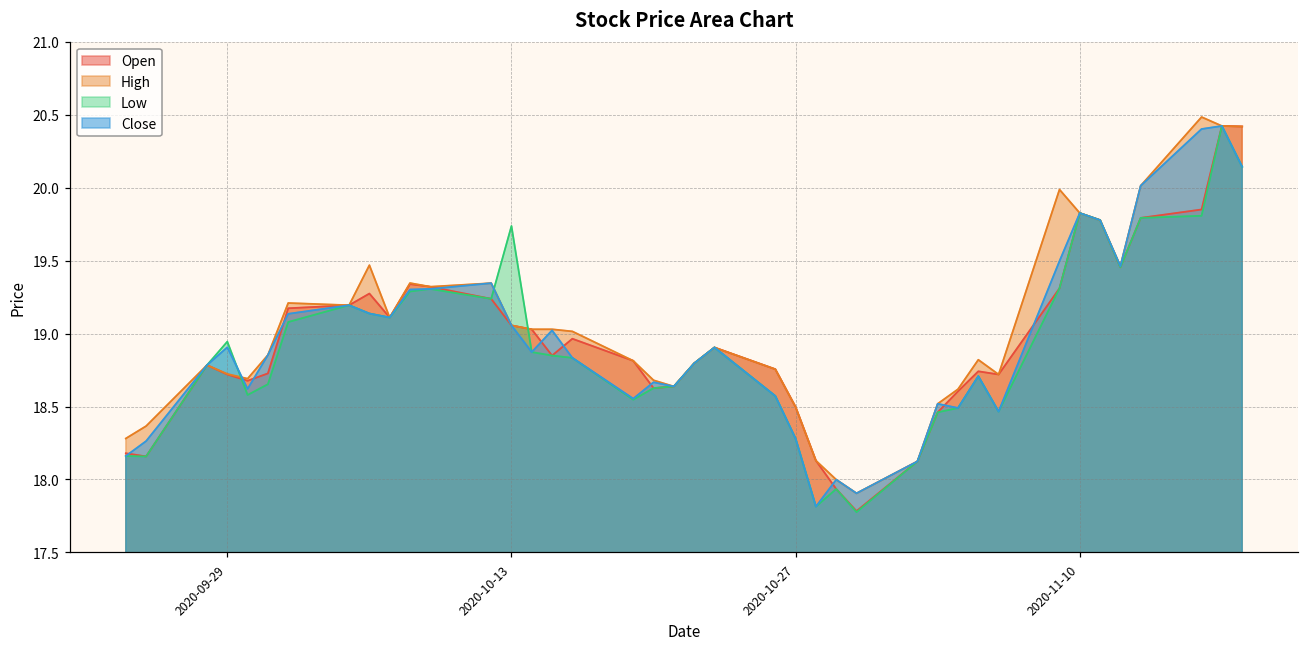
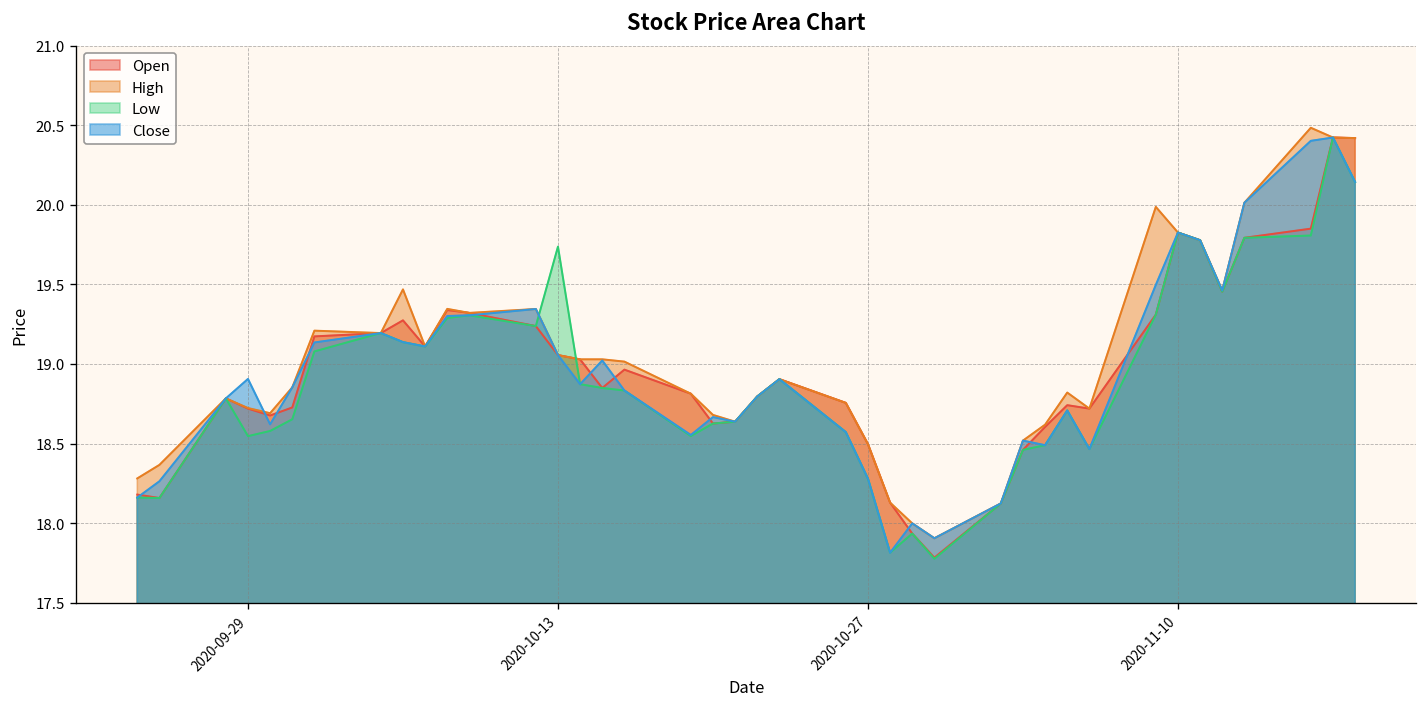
Low, 2020-09-29: 18.94 -> 18.55
